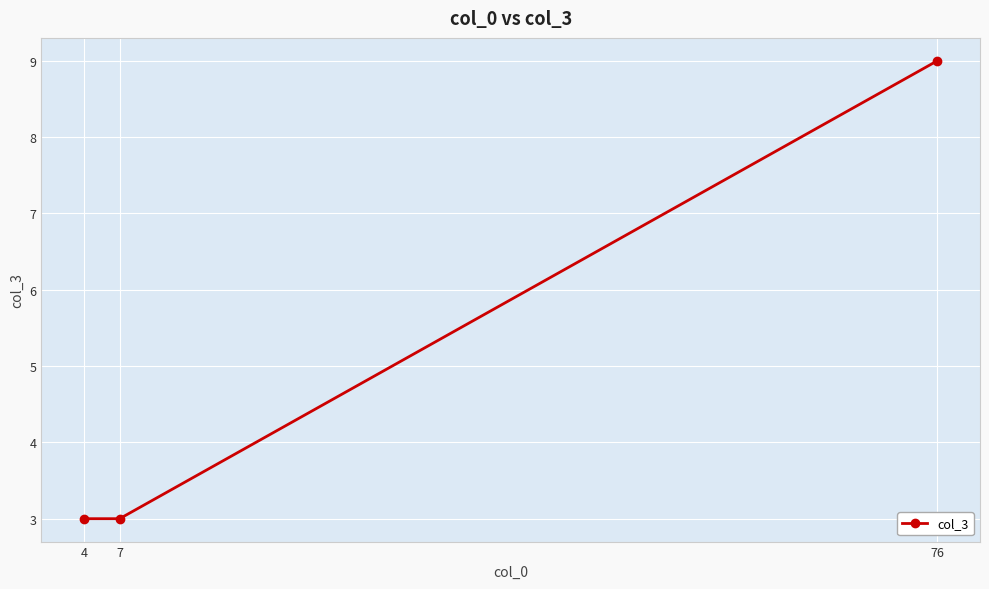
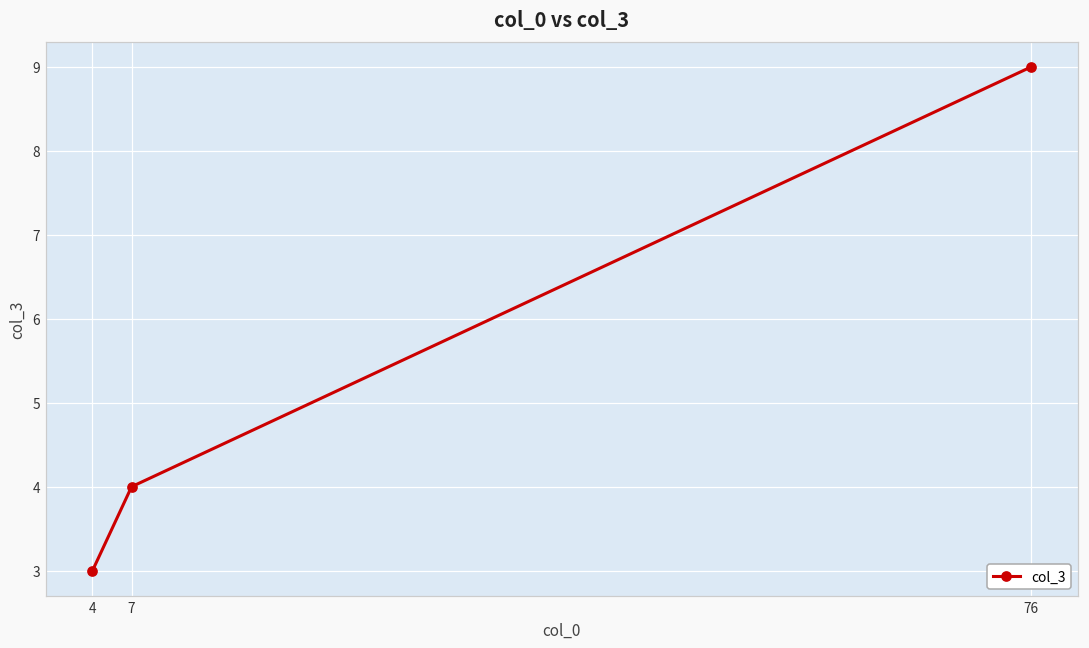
7: 3 -> 4
